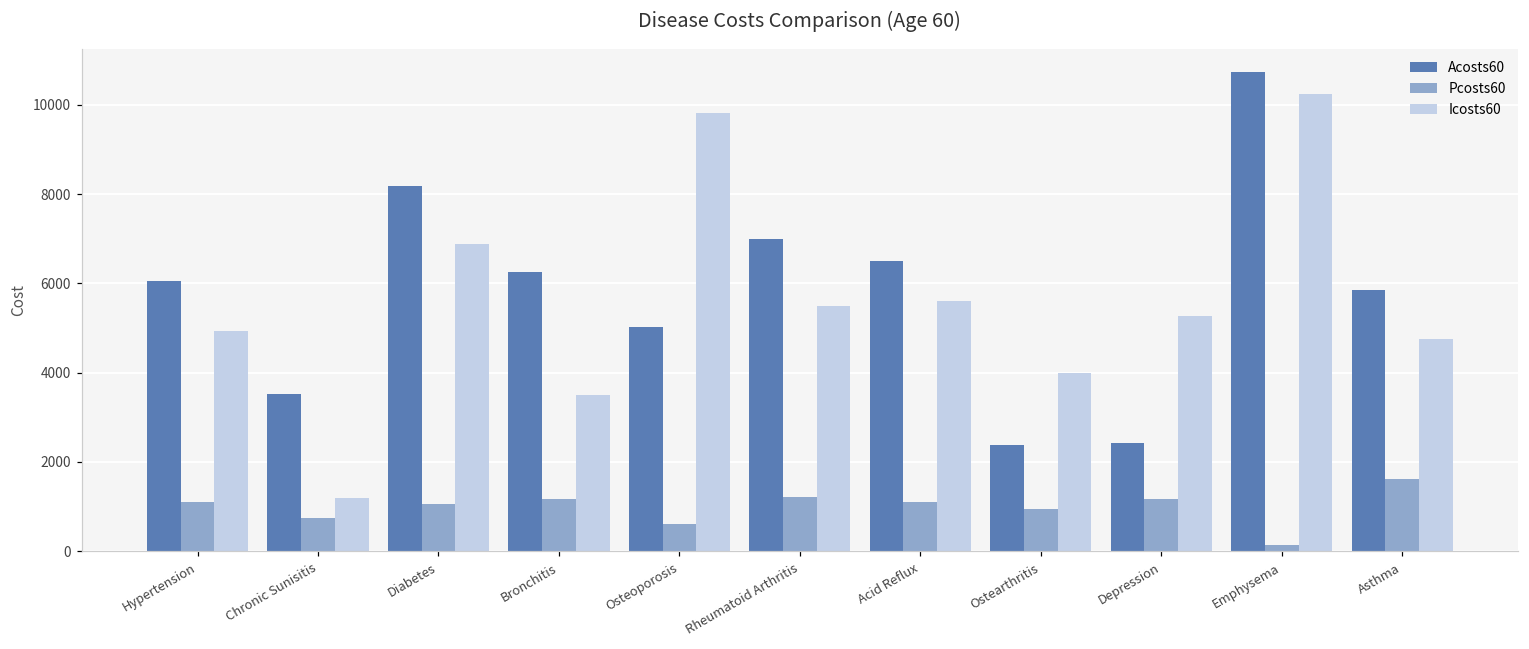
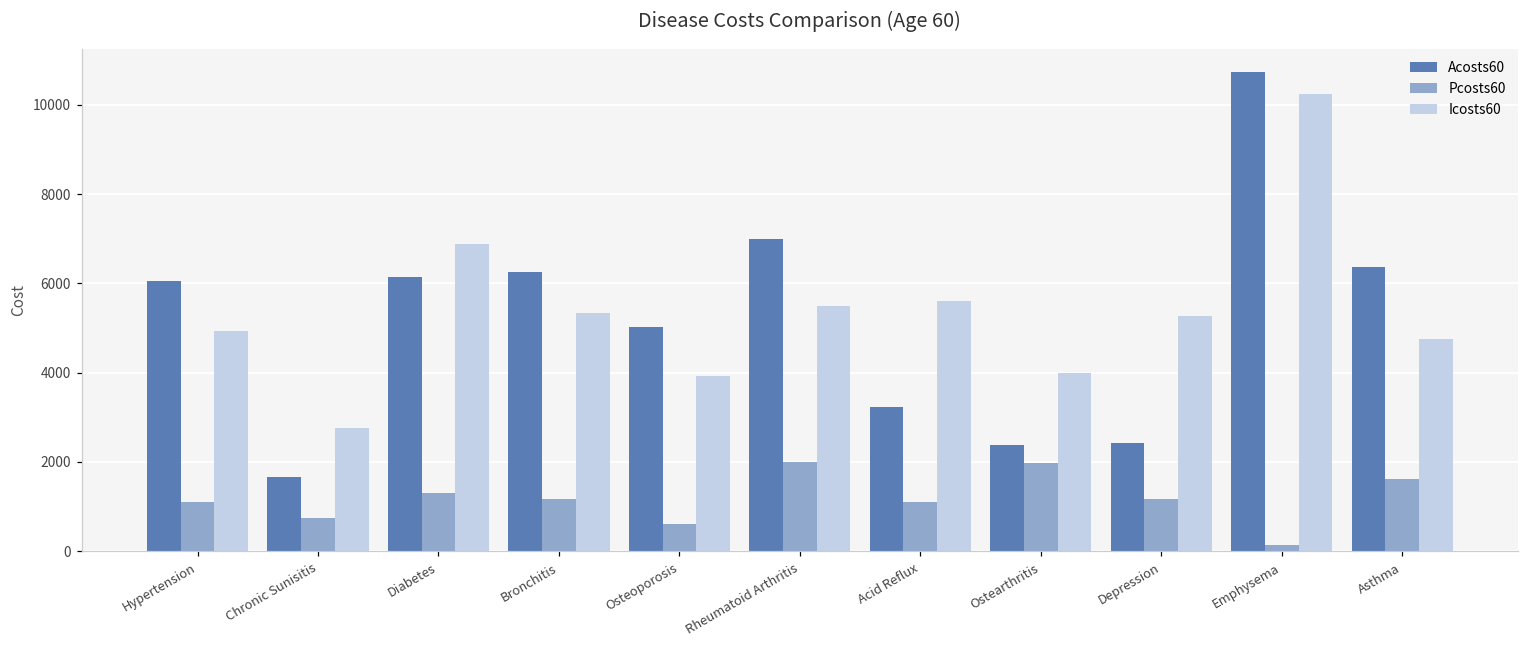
Acosts60, Chronic Sunisitis: 3500 -> 1700
Icosts60, Chronic Sunisitis: 1200 -> 2800
Acosts60, Diabetes: 8200 -> 6100
Pcosts60, Diabetes: 1100 -> 1300
Icosts60, Bronchitis: 3500 -> 5300
Icosts60, Osteoporosis: 9800 -> 3900
Pcosts60, Rheumatoid Arthritis: 1200 -> 2000
Acosts60, Acid Reflux: 6500 -> 3200
Pcosts60, Ostearthritis: 1000 -> 2000
Acosts60, Asthma: 5900 -> 6400
